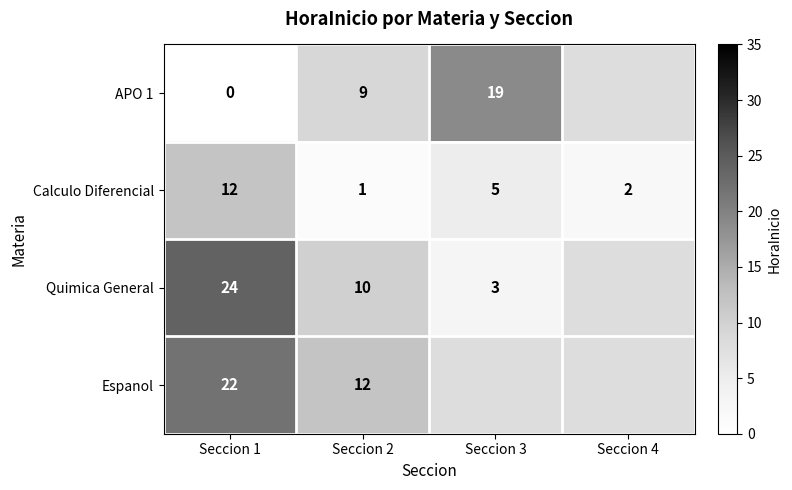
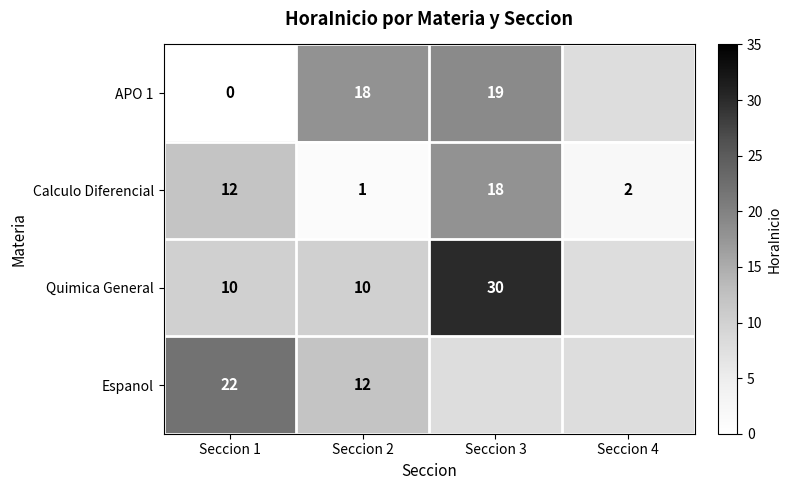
APO 1, Seccion 2: 9 -> 18
Calculo Diferencial, Seccion 3: 5 -> 18
Quimica General, Seccion 1: 24 -> 10
Quimica General, Seccion 3: 3 -> 30
